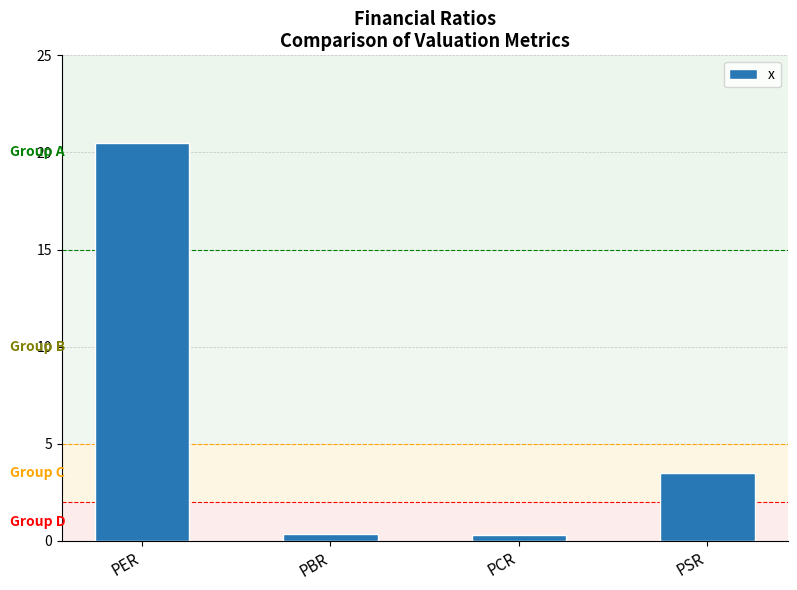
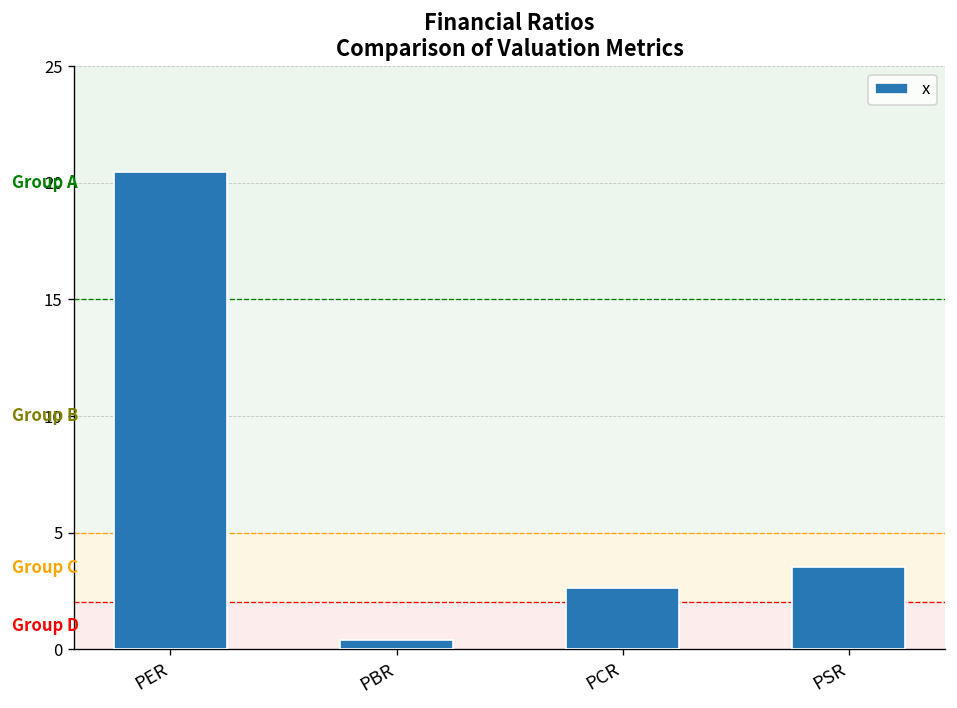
PCR: 0.3 -> 2.6
